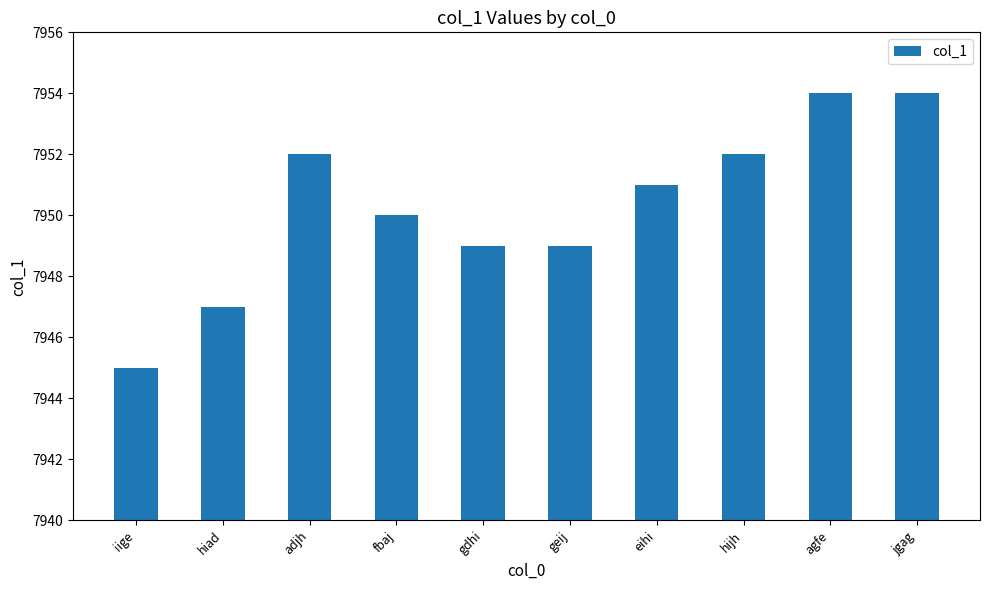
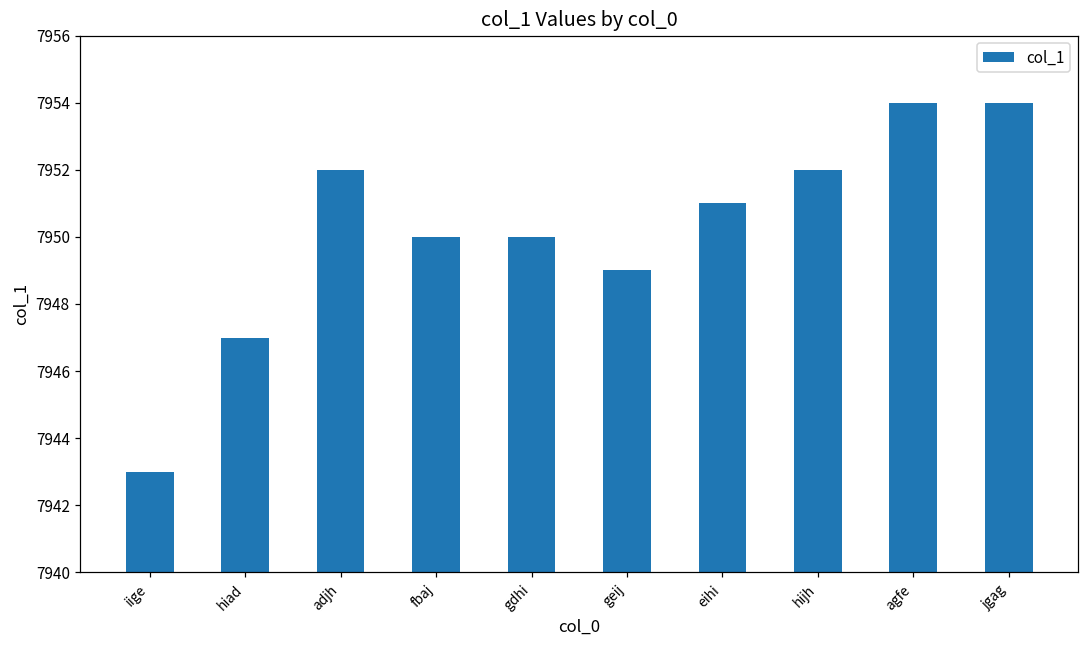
iige: 7945 -> 7943
gdhi: 7949 -> 7950
